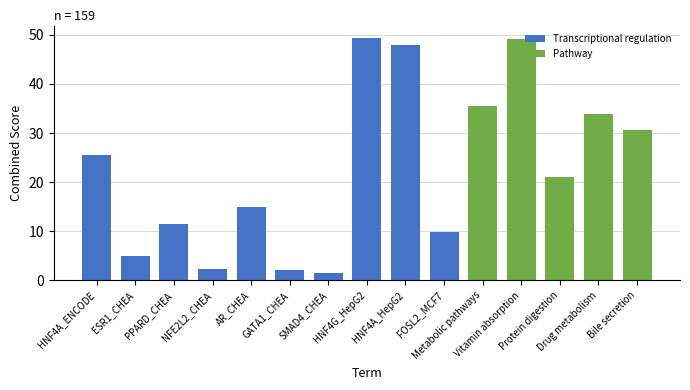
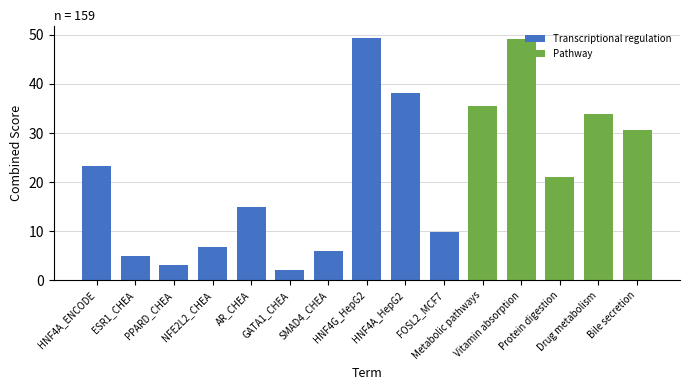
HNF4A_ENCODE: 26 -> 23
PPARD_CHEA: 11 -> 3
NFE2L2_CHEA: 2 -> 7
SMAD4_CHEA: 2 -> 6
HNF4A_HepG2: 48 -> 38
